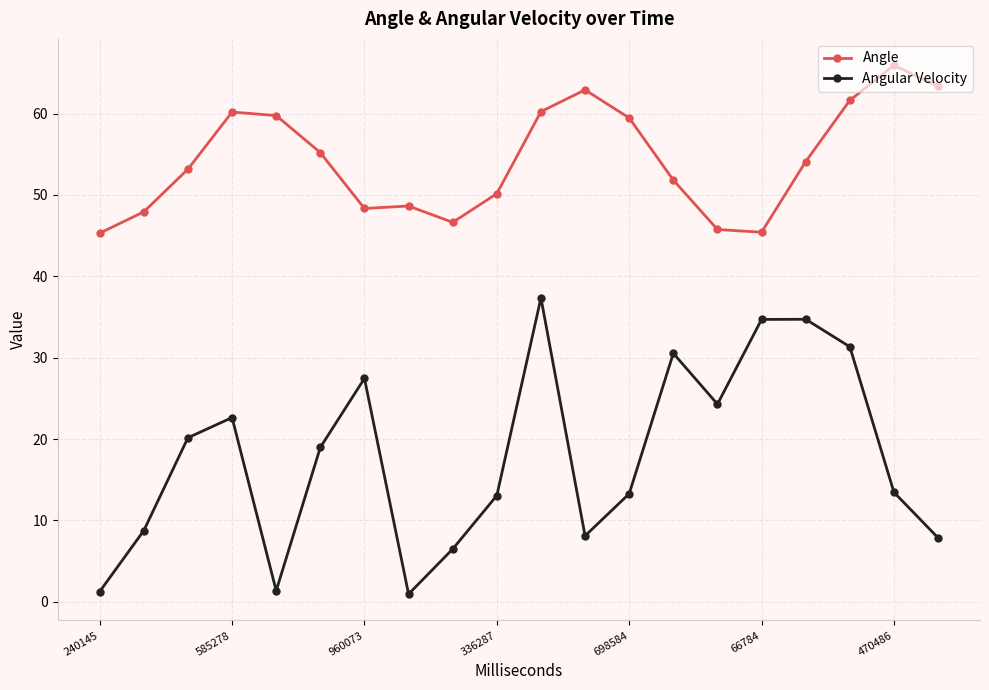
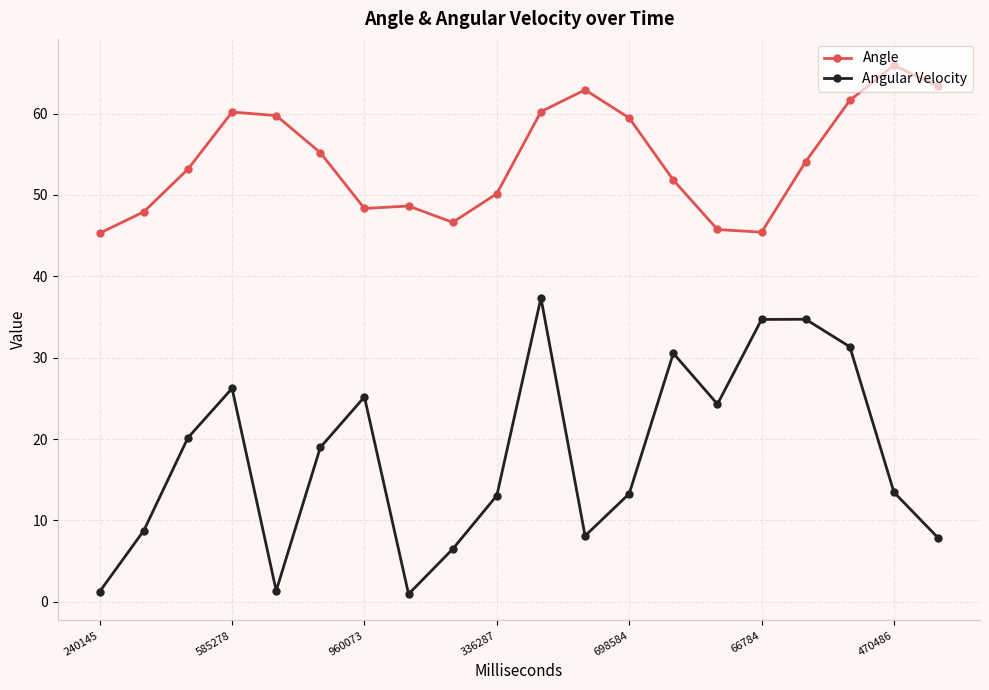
Angular Velocity, 585278: 23 -> 26
Angular Velocity, 960073: 27 -> 25
